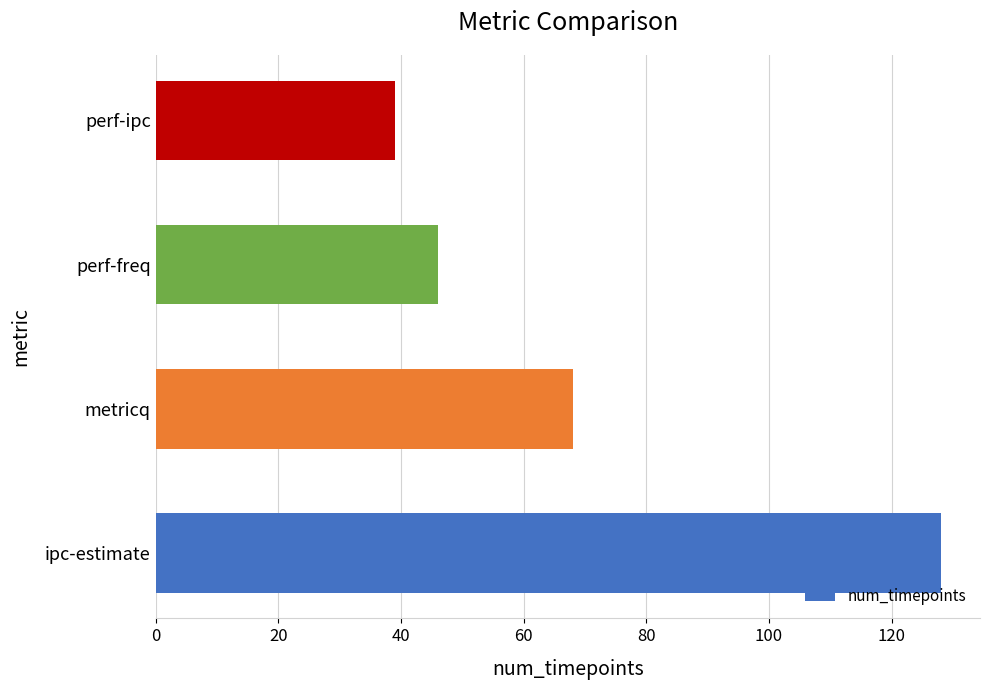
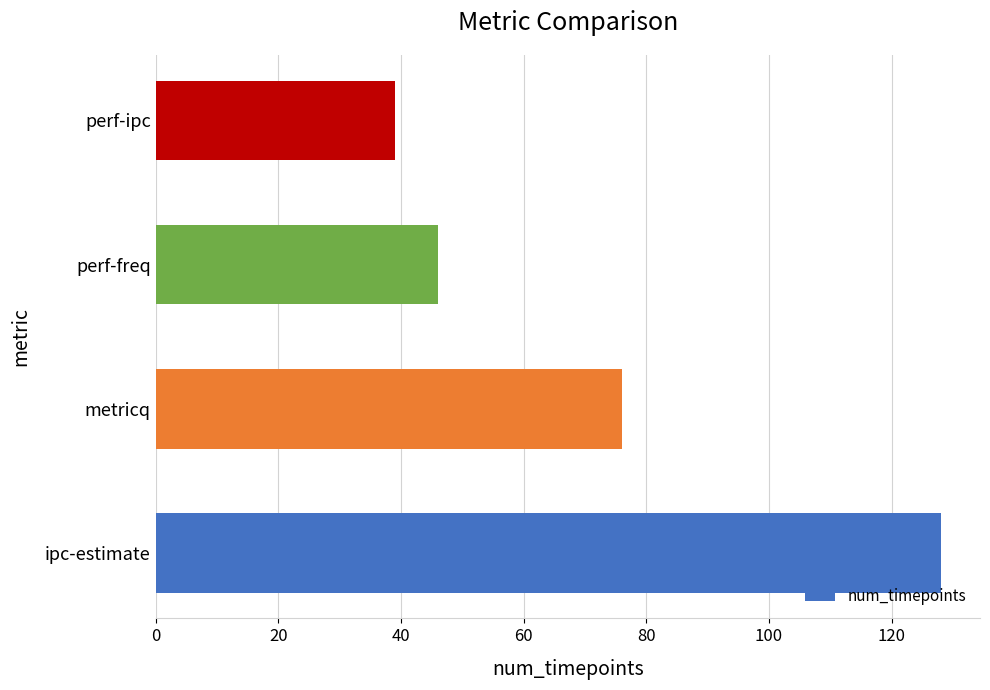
metricq: 68 -> 76
